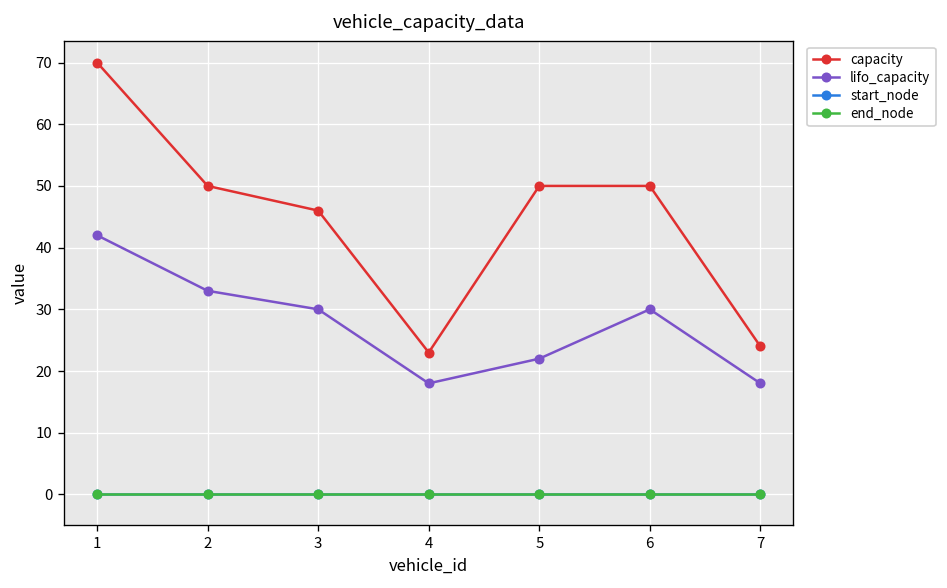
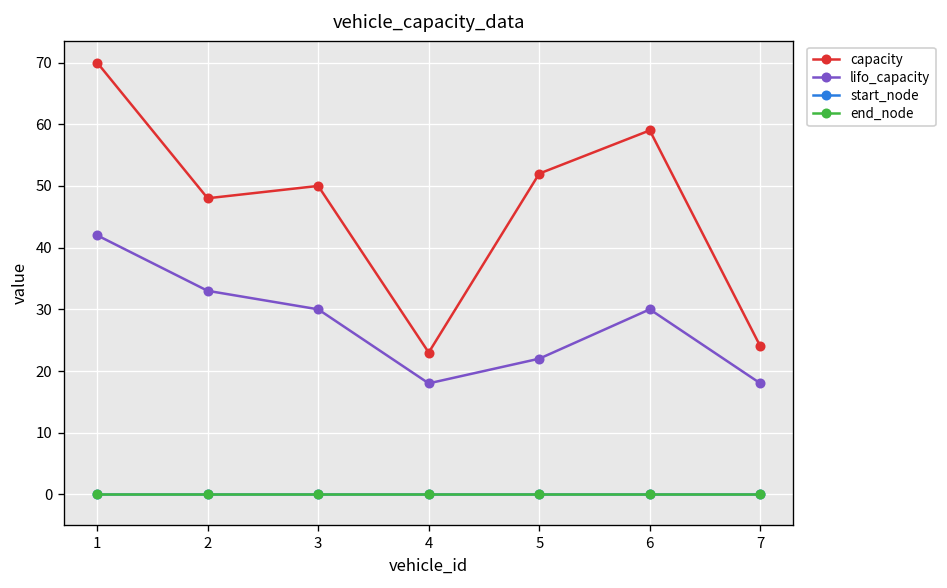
capacity, 2: 50 -> 48
capacity, 3: 46 -> 50
capacity, 5: 50 -> 52
capacity, 6: 50 -> 59
